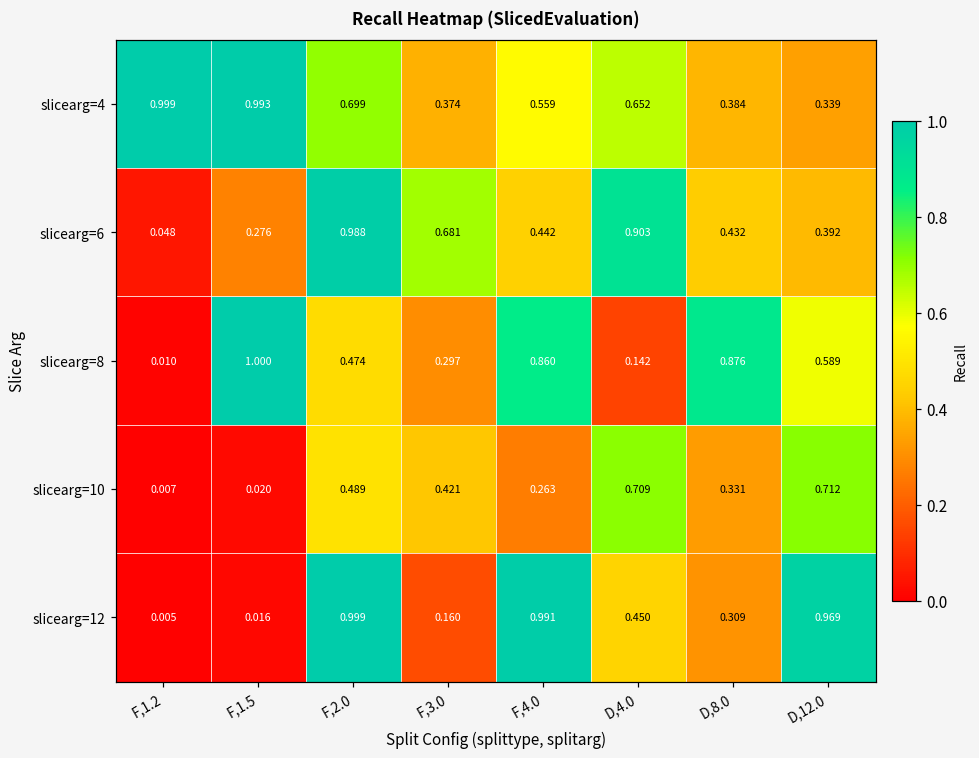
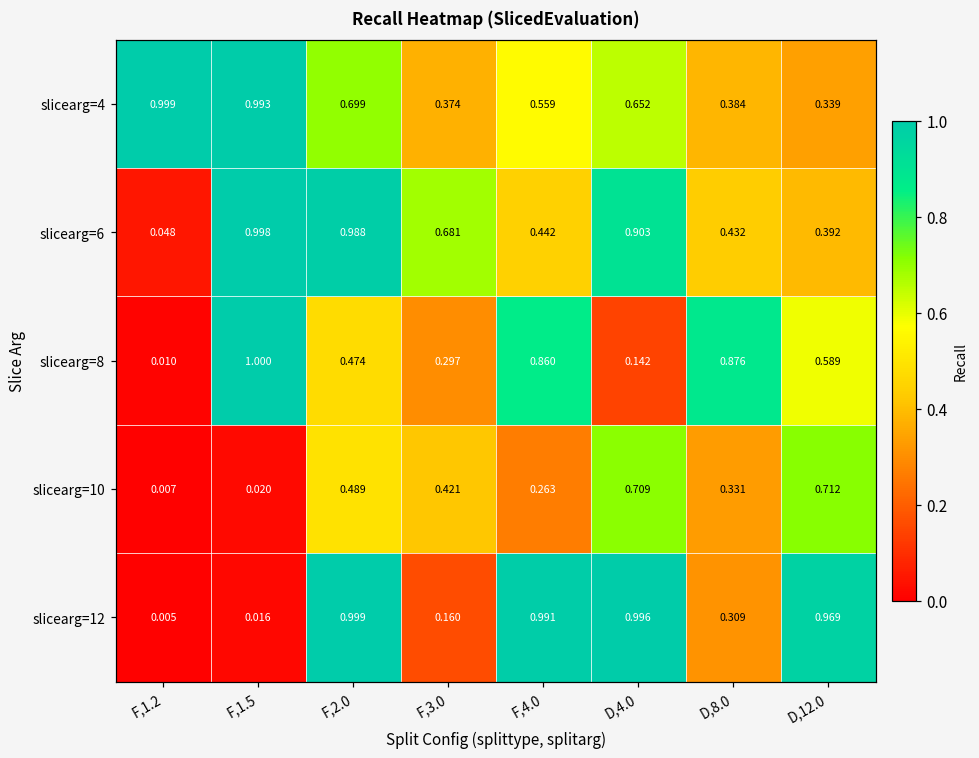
slicearg=6, F,1.5: 0.276 -> 0.998
slicearg=12, D,4.0: 0.450 -> 0.996
